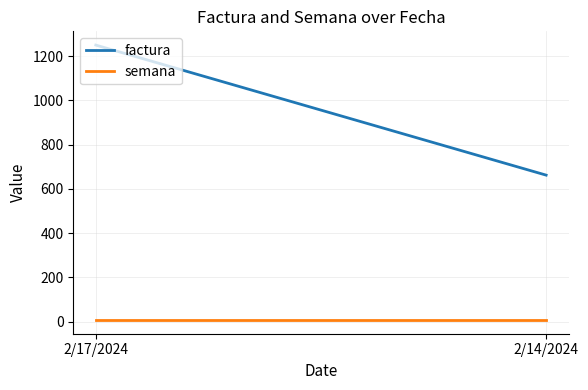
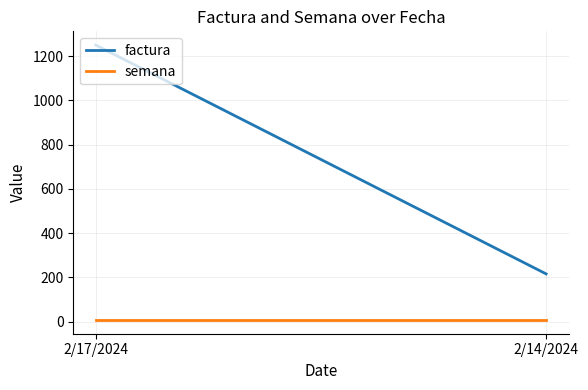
factura, 2/14/2024: 660 -> 220
